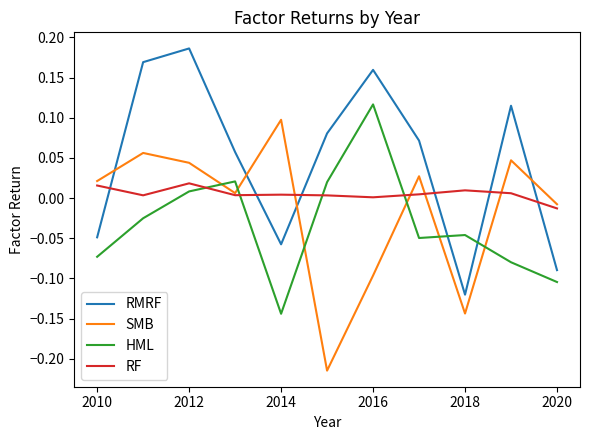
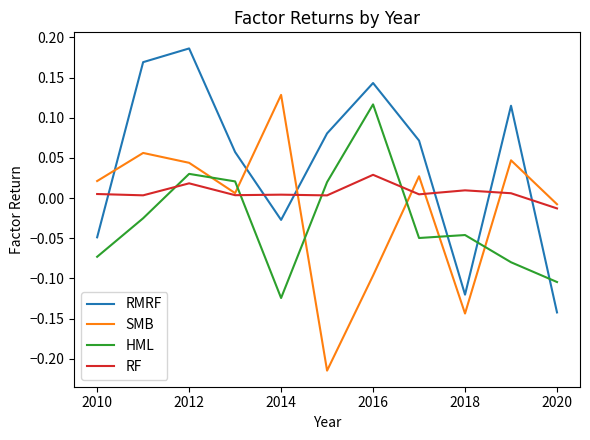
RF, 2010: 0.02 -> 0.01
HML, 2012: 0.01 -> 0.03
RMRF, 2014: -0.06 -> -0.03
SMB, 2014: 0.10 -> 0.13
HML, 2014: -0.14 -> -0.12
RMRF, 2016: 0.16 -> 0.14
RF, 2016: 0.00 -> 0.03
RMRF, 2020: -0.09 -> -0.14
